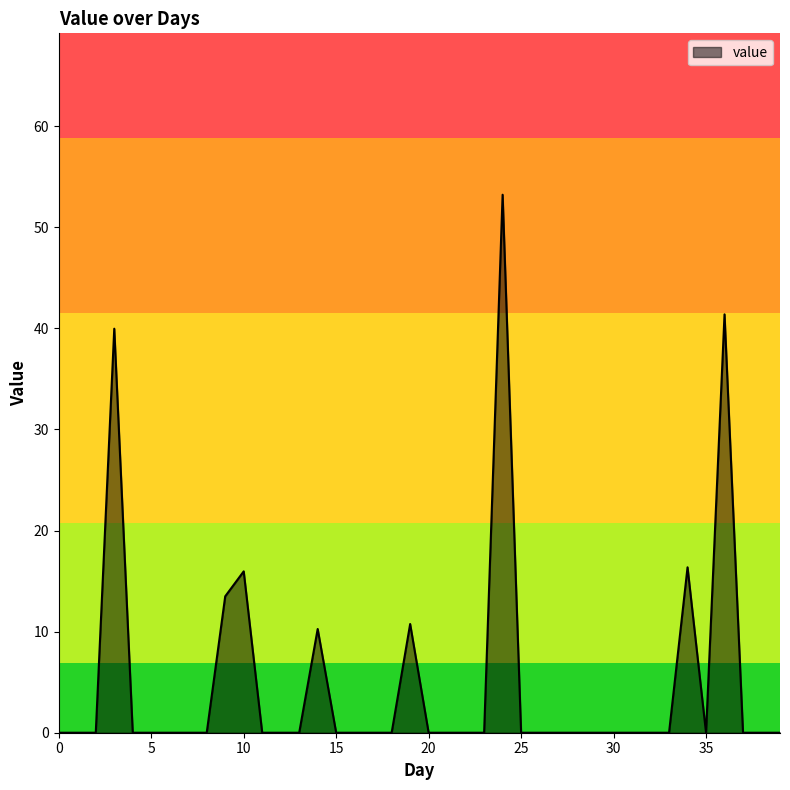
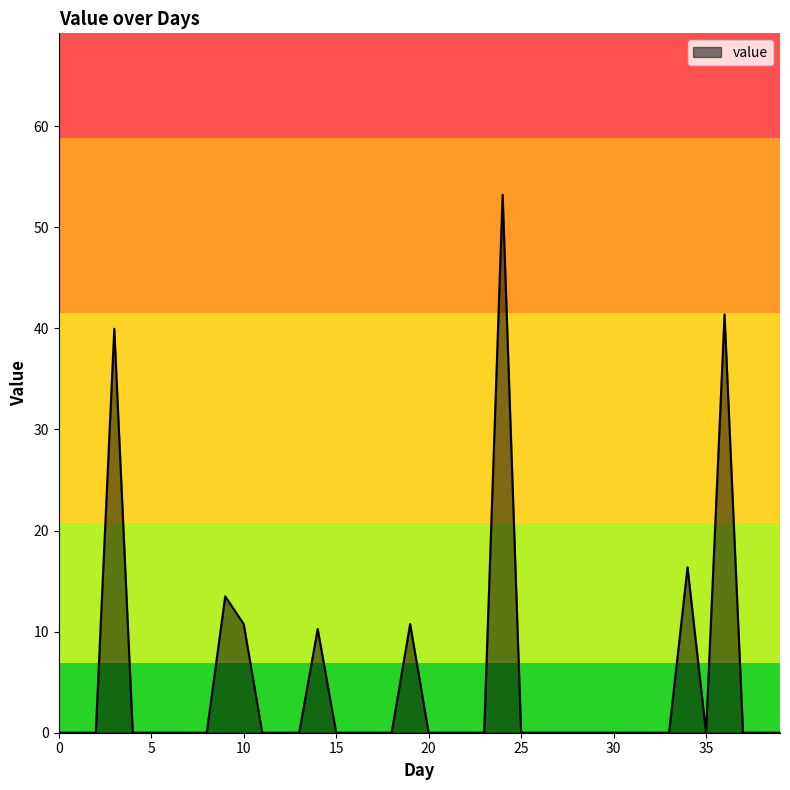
10: 16.0 -> 10.8
